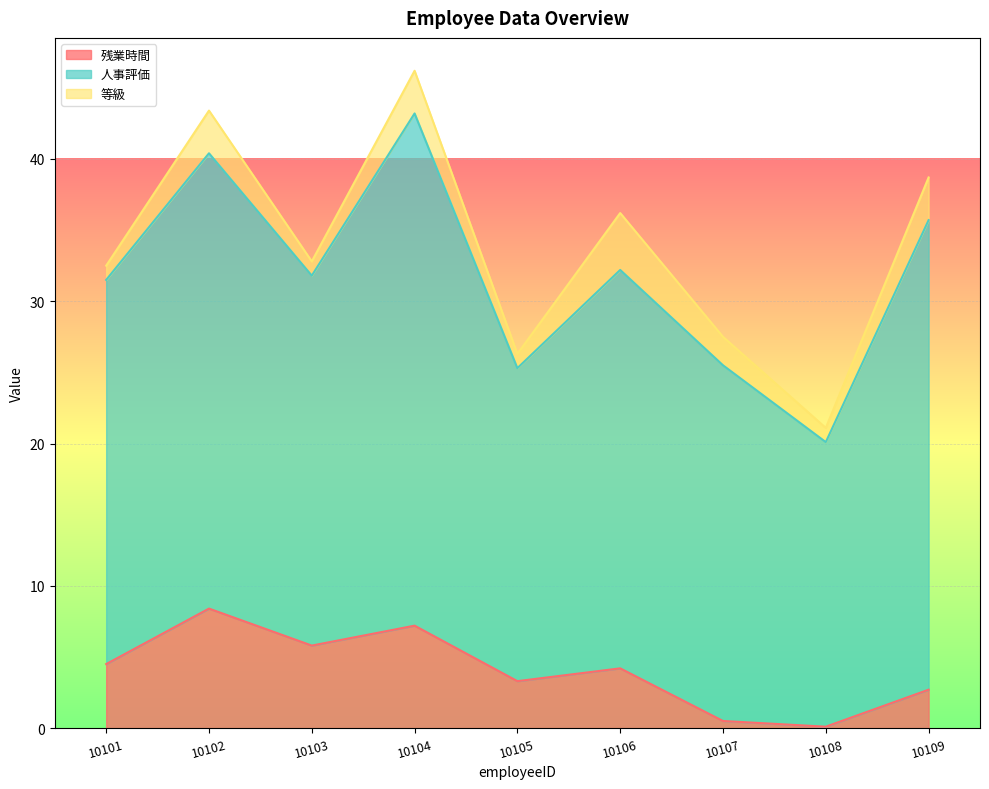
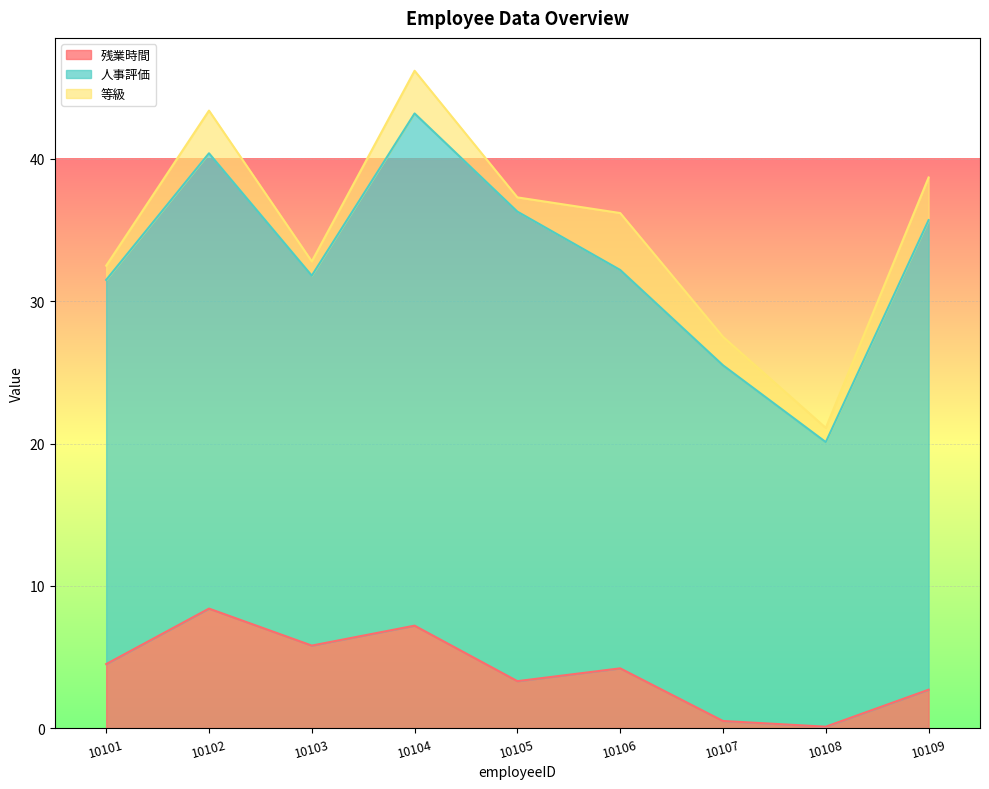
人事評価, 10105: 22 -> 33
